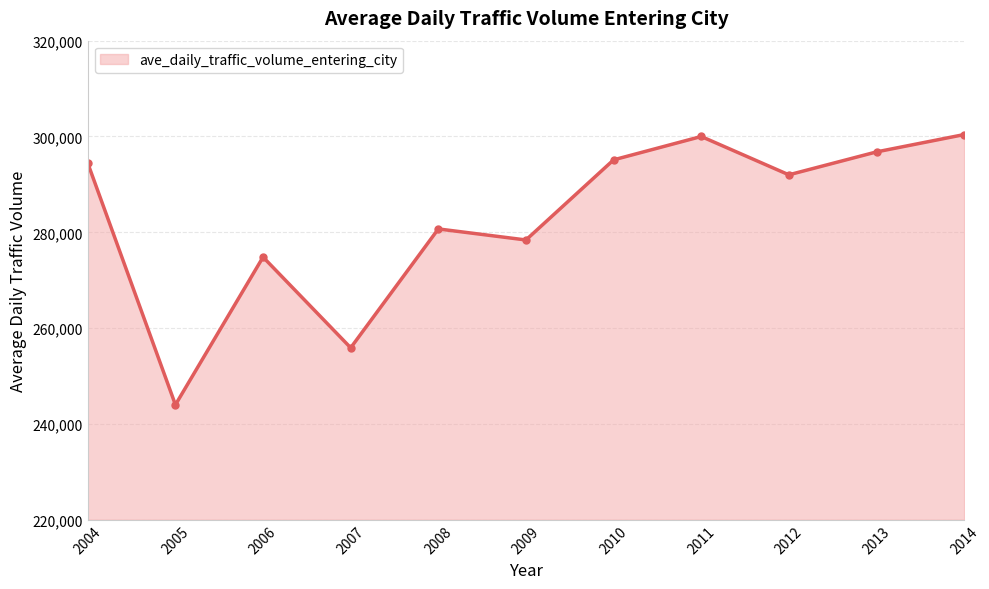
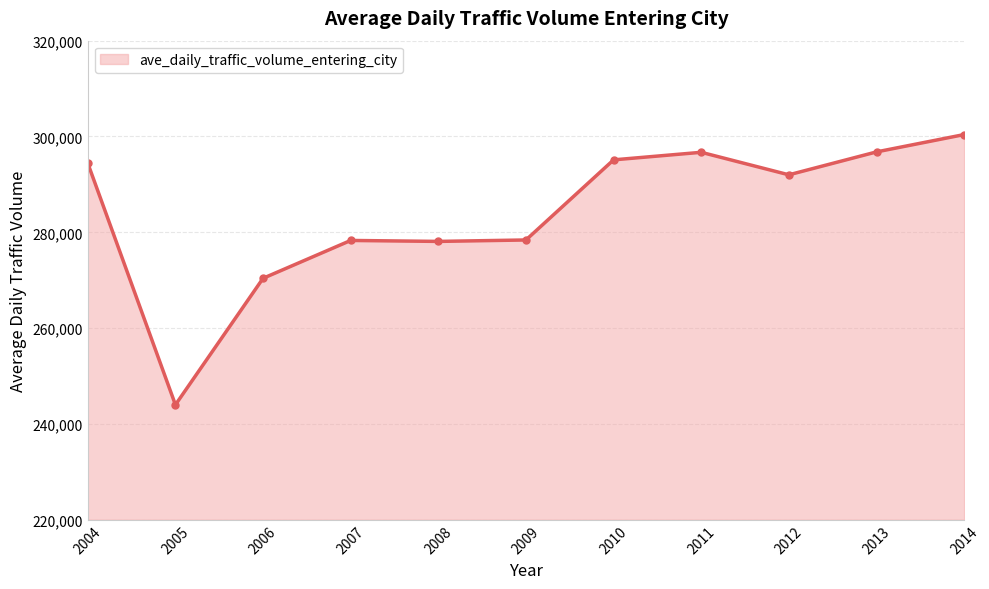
2006: 275,000 -> 270,000
2007: 256,000 -> 278,000
2008: 281,000 -> 278,000
2011: 300,000 -> 297,000
